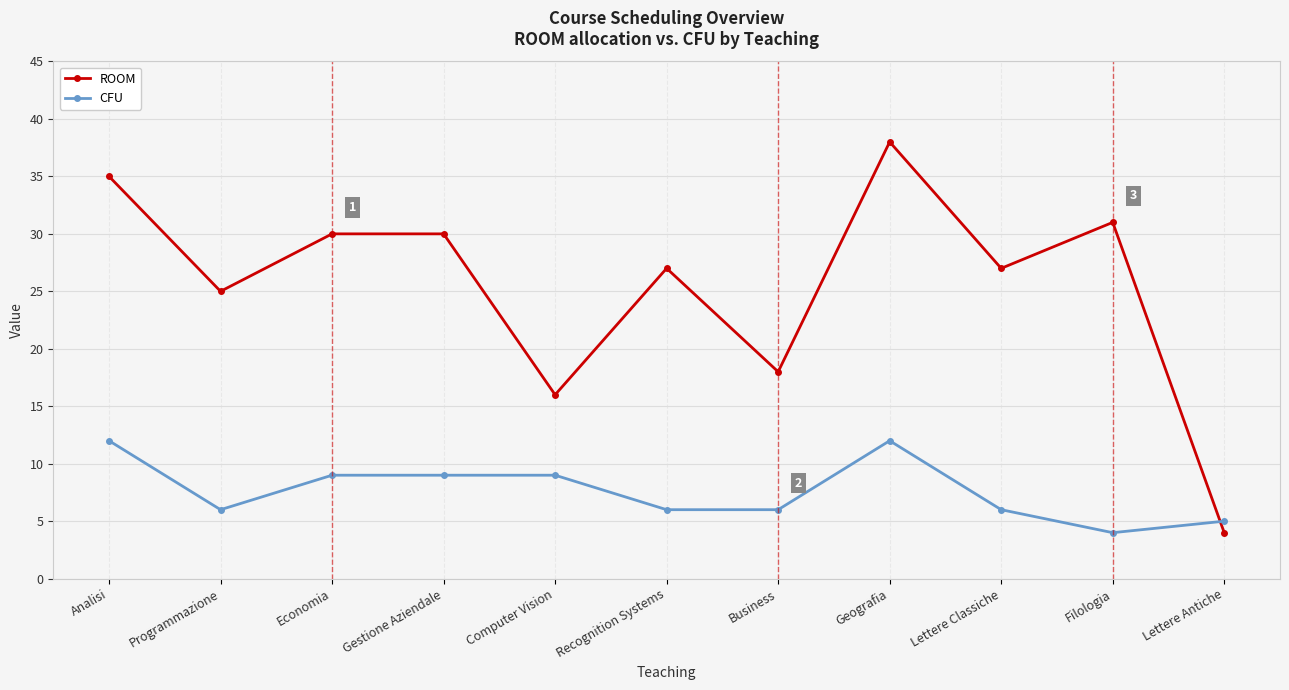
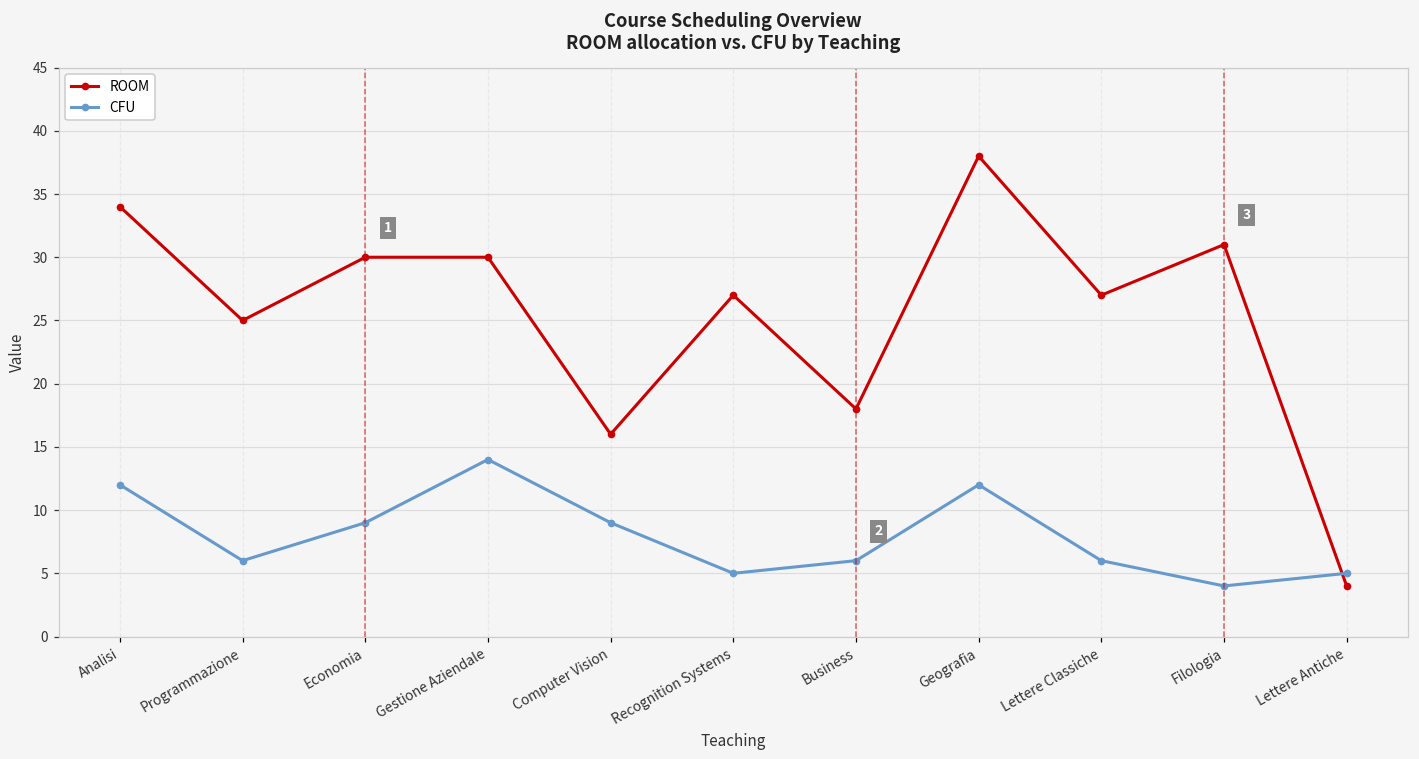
ROOM, Analisi: 35 -> 34
CFU, Gestione Aziendale: 9 -> 14
CFU, Recognition Systems: 6 -> 5
